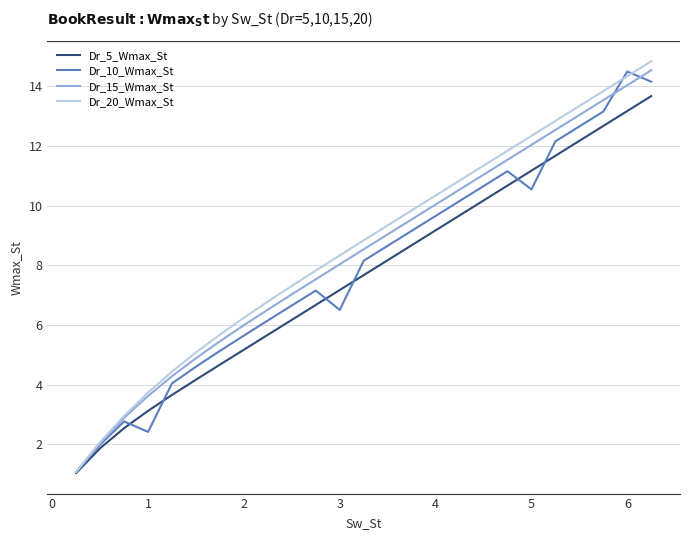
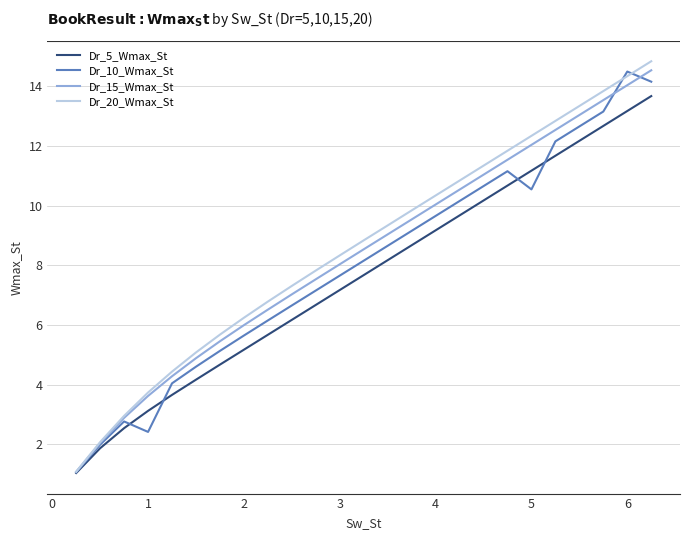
Dr_10_Wmax_St, 3: 6.5 -> 7.7
